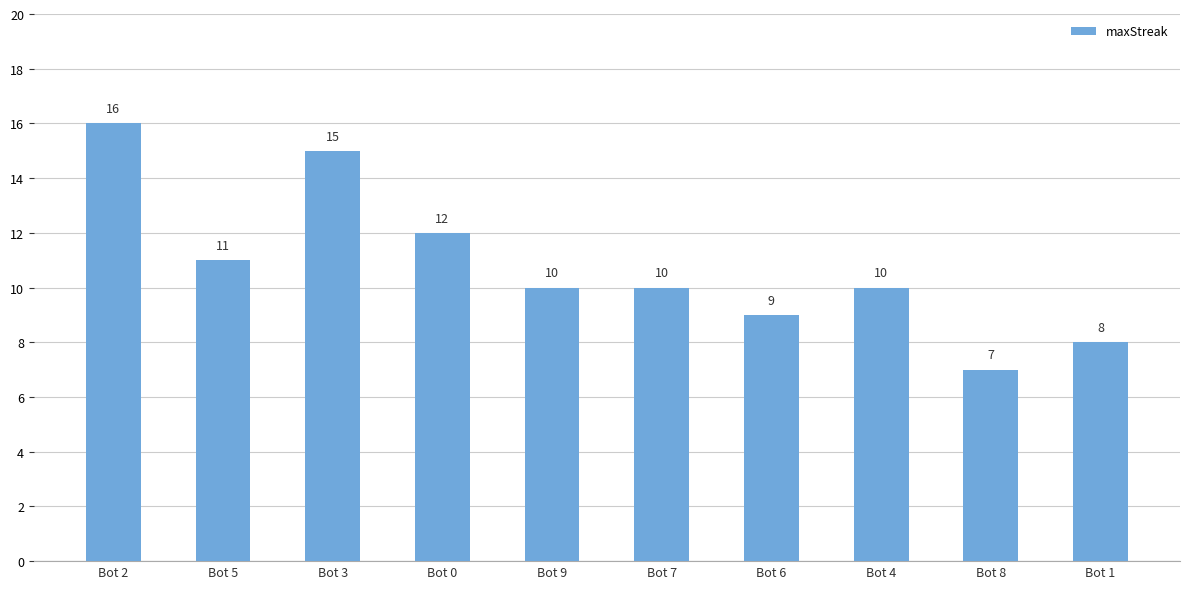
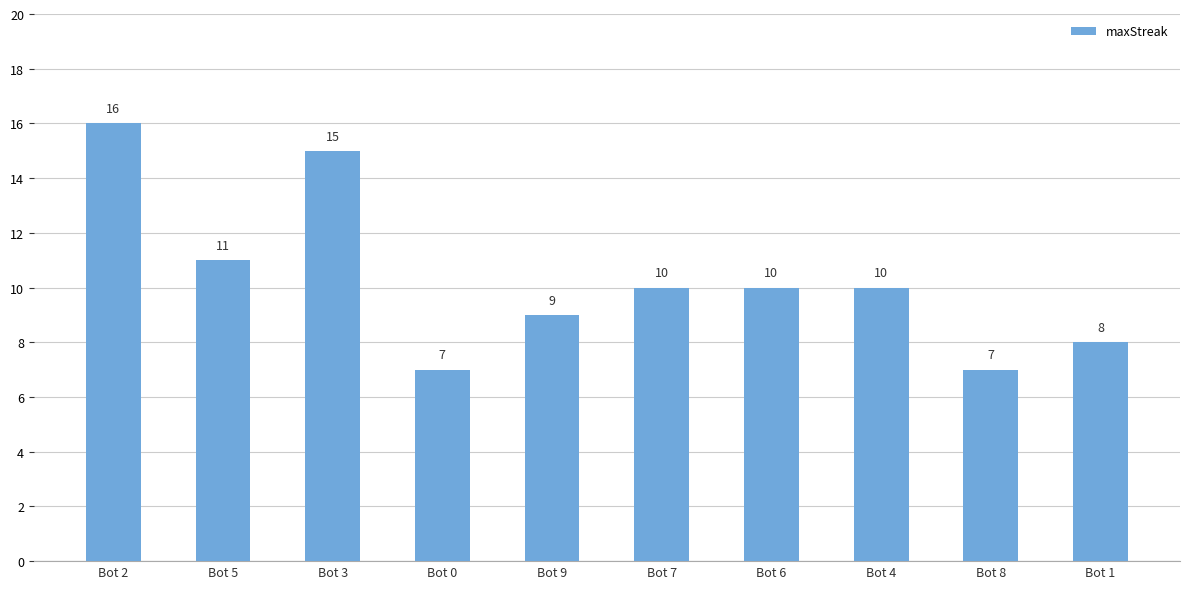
Bot 0: 12 -> 7
Bot 9: 10 -> 9
Bot 6: 9 -> 10
